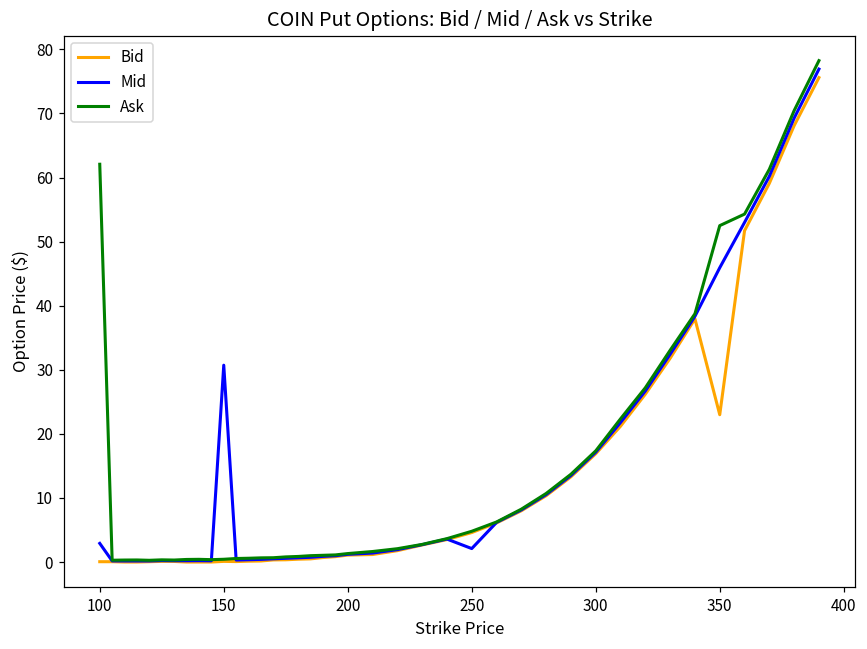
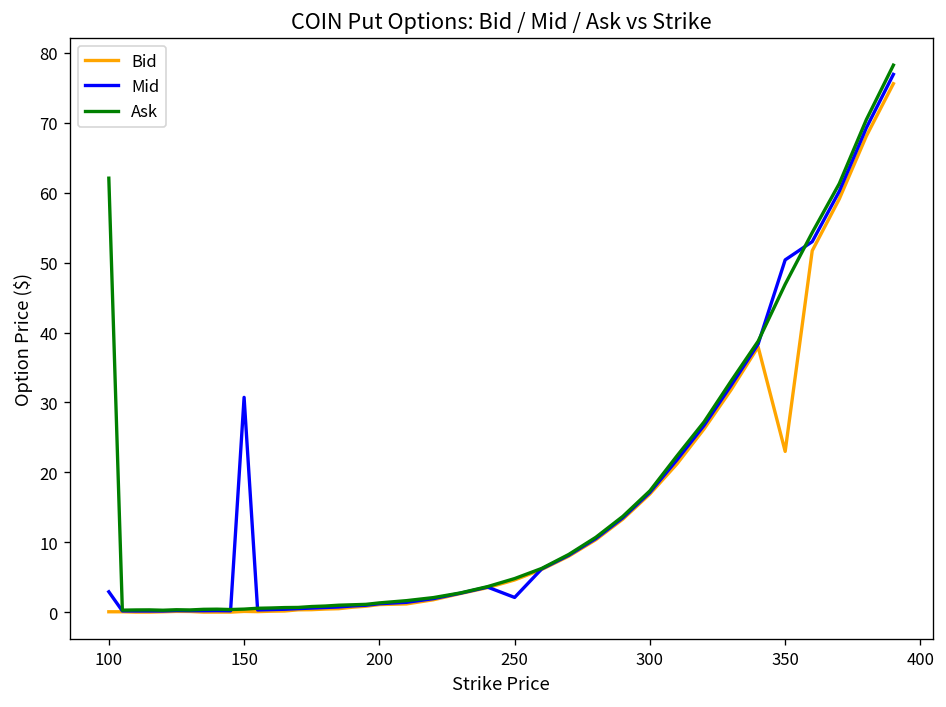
Mid, 350: 46 -> 50
Ask, 350: 53 -> 47
